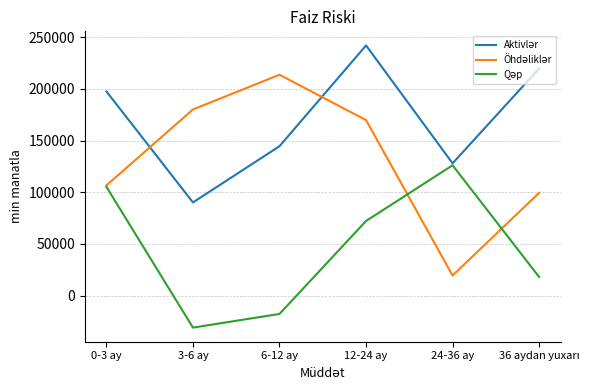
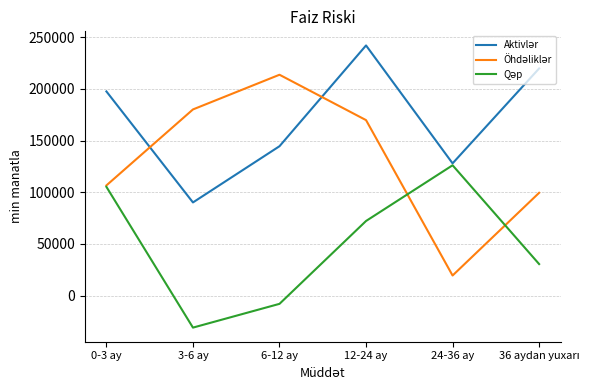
Qəp, 6-12 ay: -18000 -> -8000
Qəp, 36 aydan yuxarı: 18000 -> 31000
